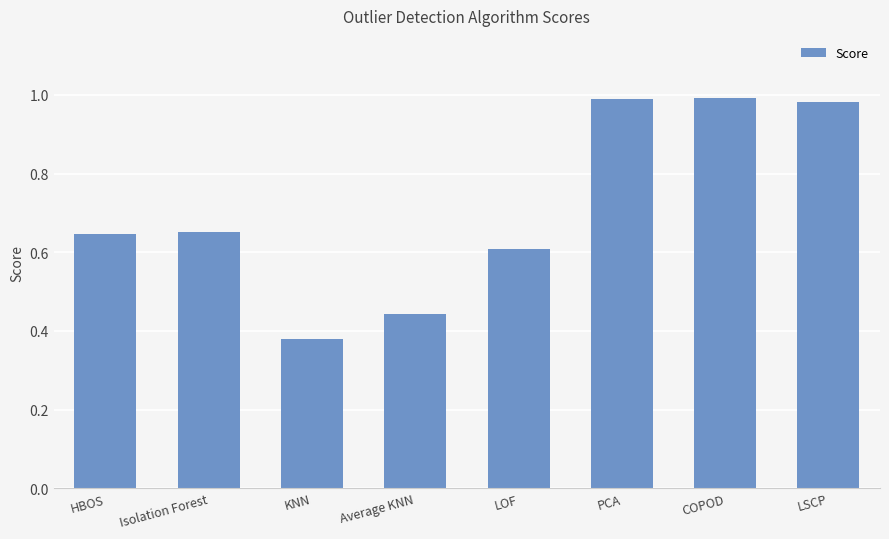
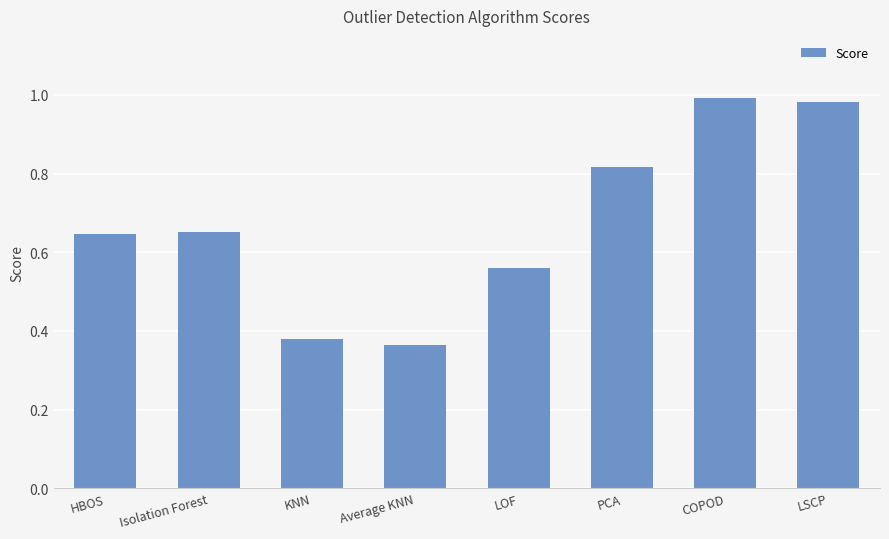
Average KNN: 0.44 -> 0.36
LOF: 0.61 -> 0.56
PCA: 0.99 -> 0.82
